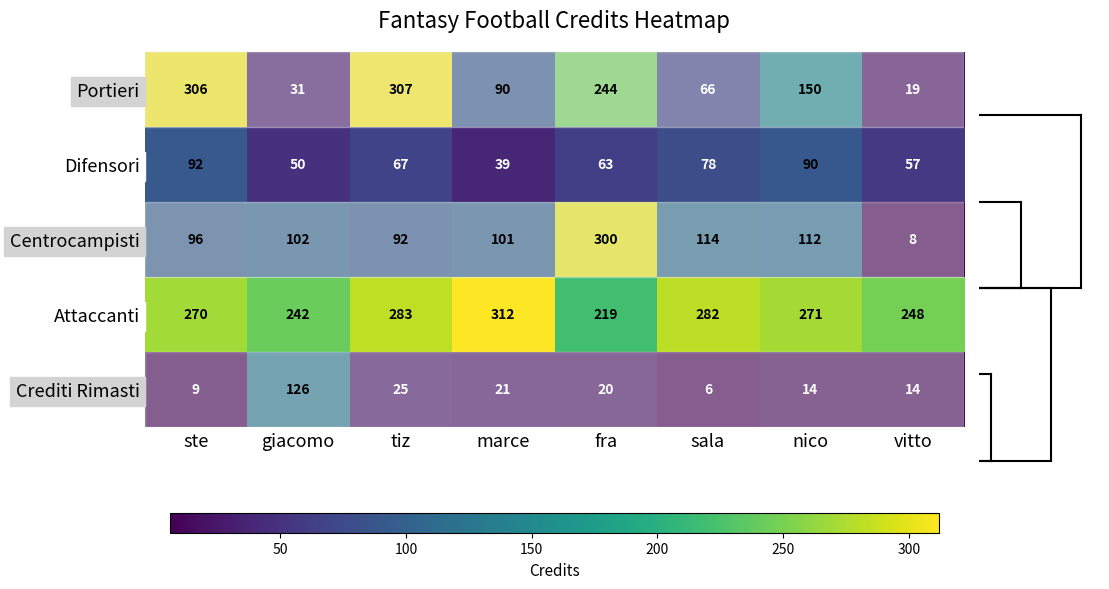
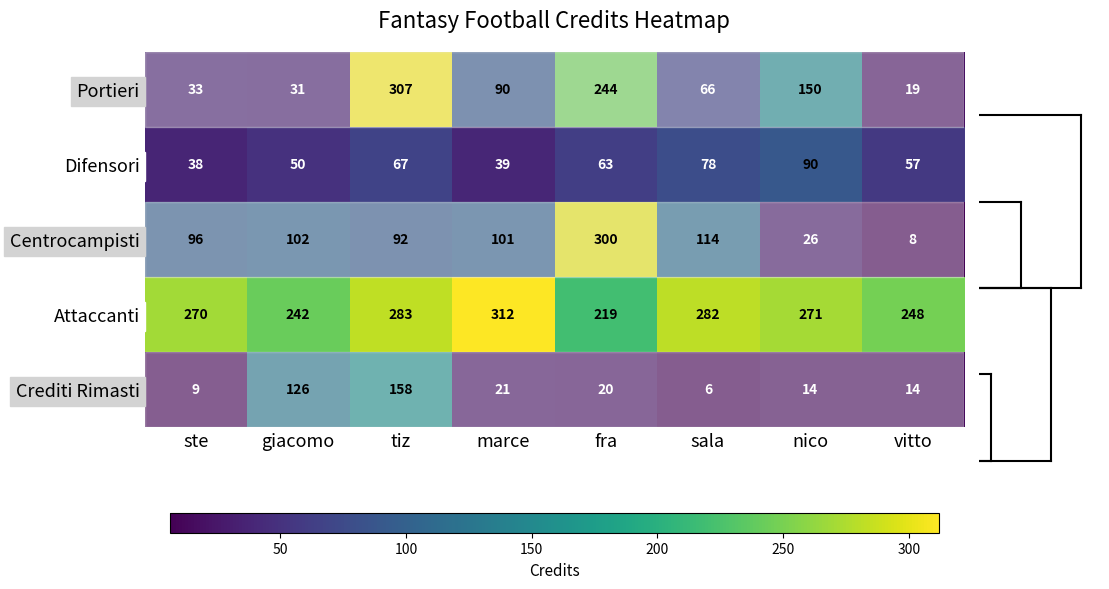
Fantasy Football Credits Heatmap, Portieri, ste: 306 -> 33
Fantasy Football Credits Heatmap, Difensori, ste: 92 -> 38
Fantasy Football Credits Heatmap, Centrocampisti, nico: 112 -> 26
Fantasy Football Credits Heatmap, Crediti Rimasti, tiz: 25 -> 158
